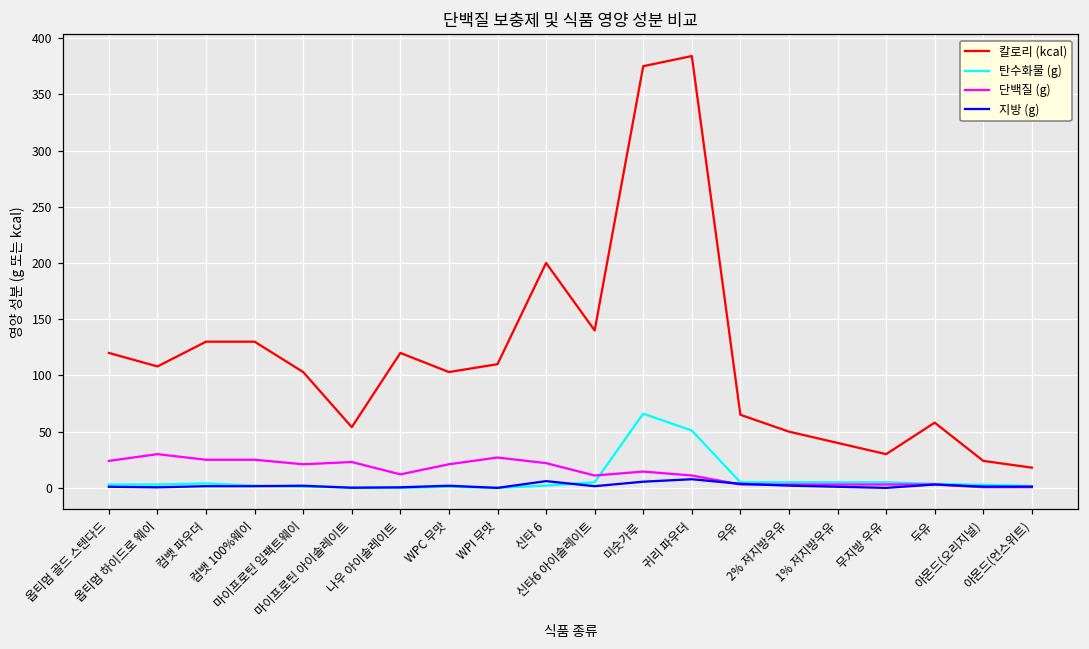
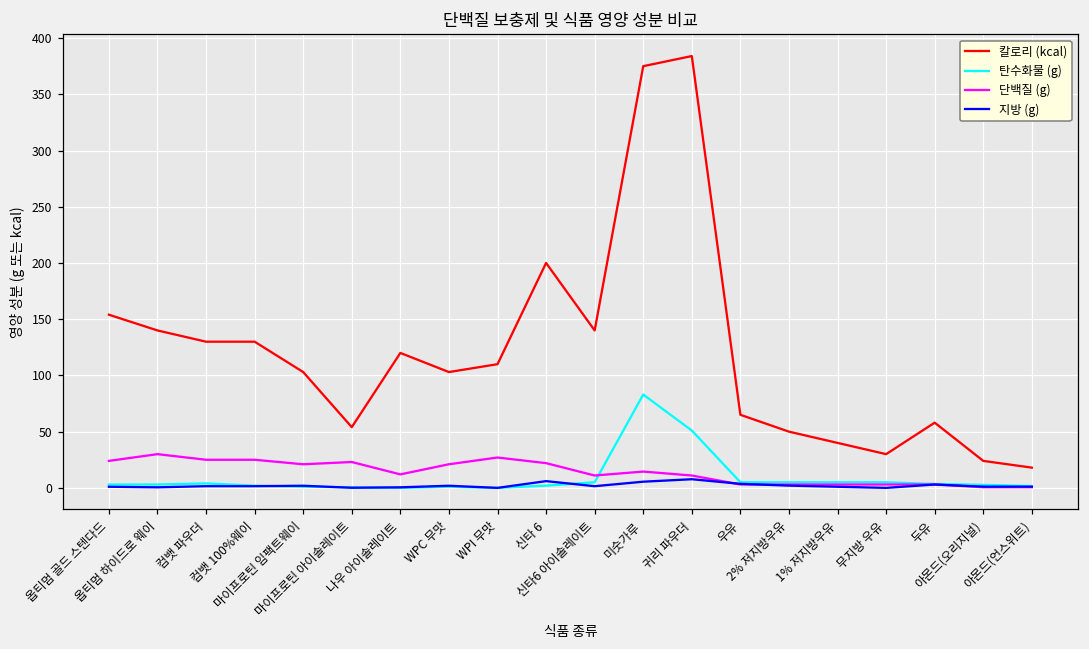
칼로리 (kcal), 옵티멈 골드 스텐다드: 120 -> 154
칼로리 (kcal), 옵티멈 하이드로 웨이: 108 -> 140
탄수화물 (g), 미숫가루: 66 -> 83
